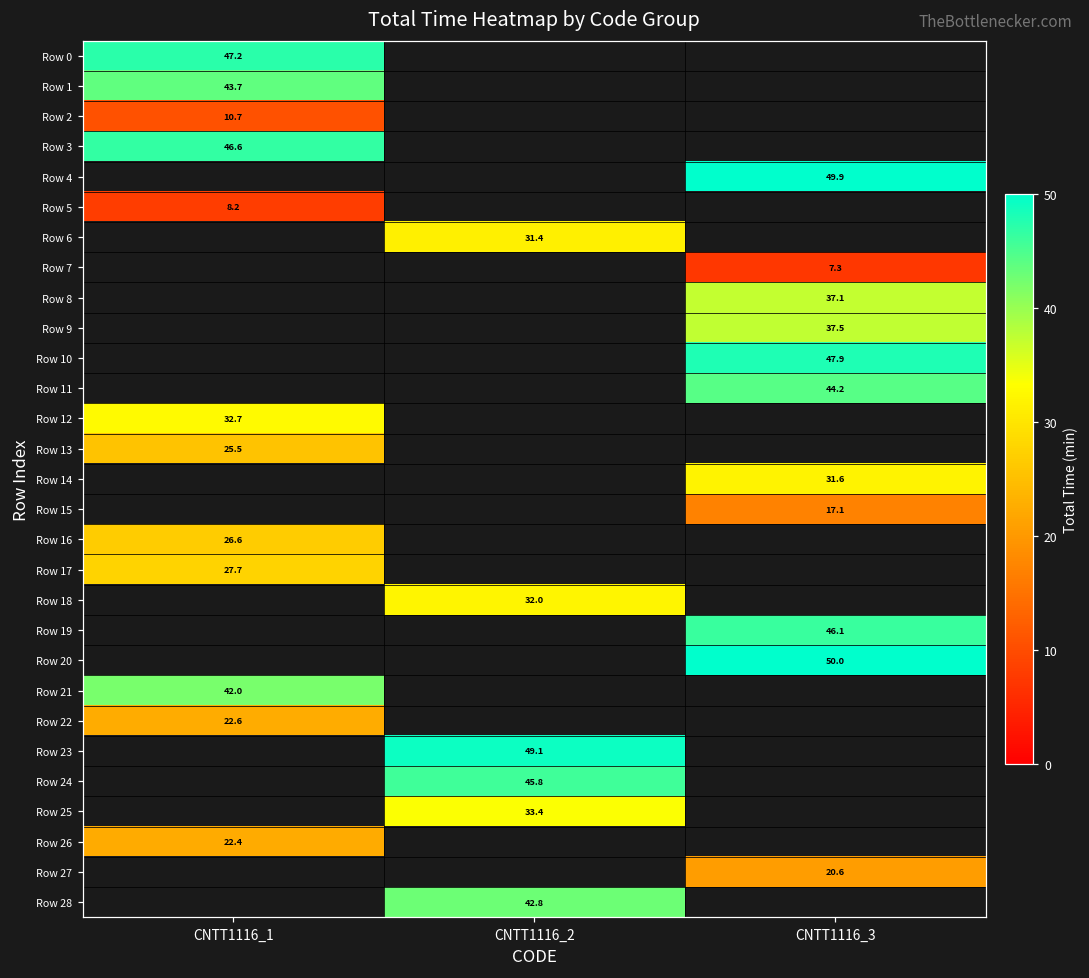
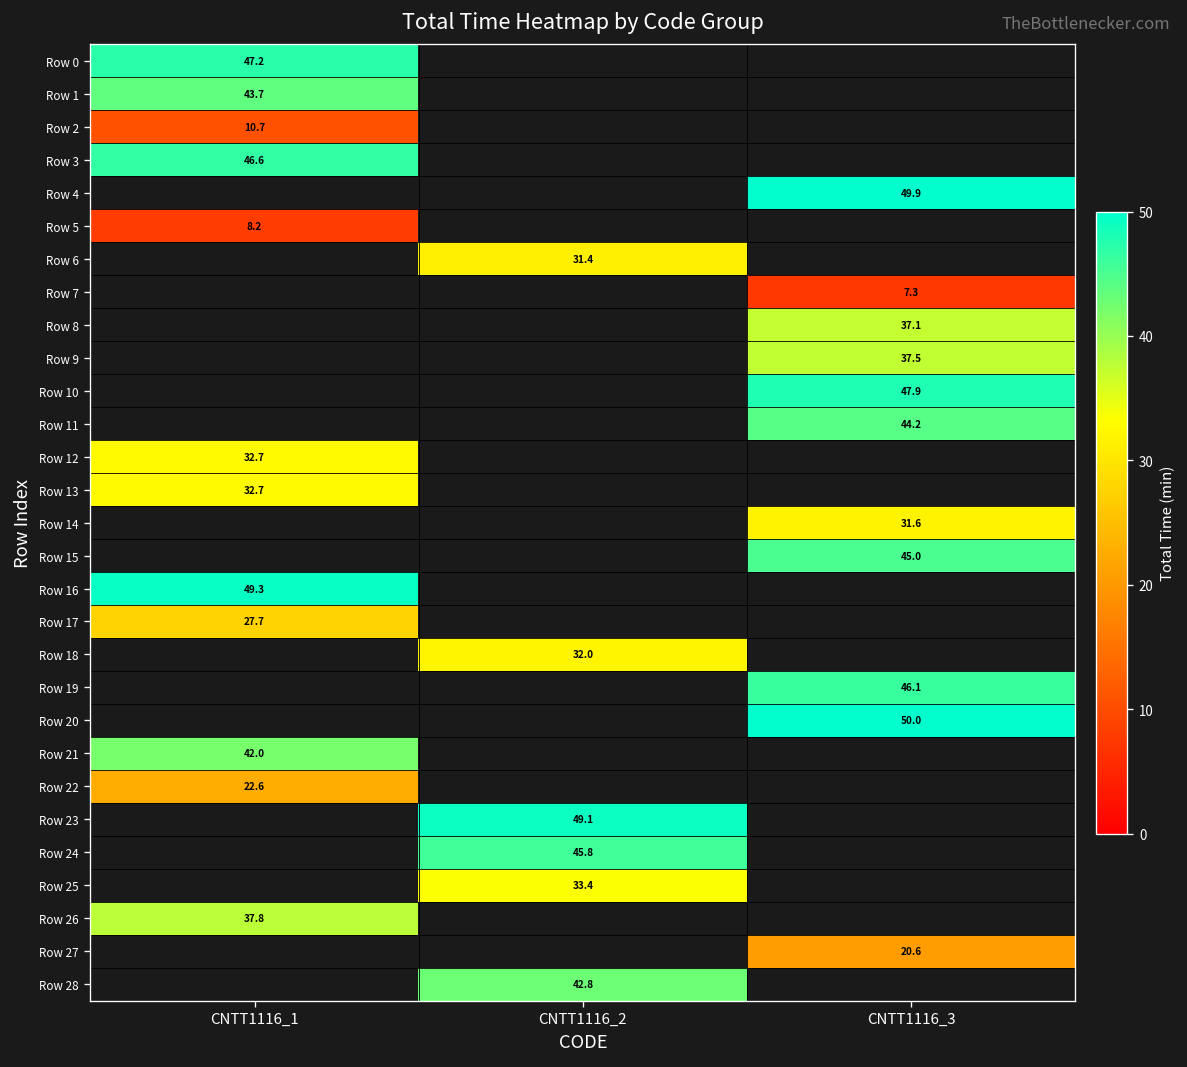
Row 13, CNTT1116_1: 25.5 -> 32.7
Row 15, CNTT1116_3: 17.1 -> 45.0
Row 16, CNTT1116_1: 26.6 -> 49.3
Row 26, CNTT1116_1: 22.4 -> 37.8
